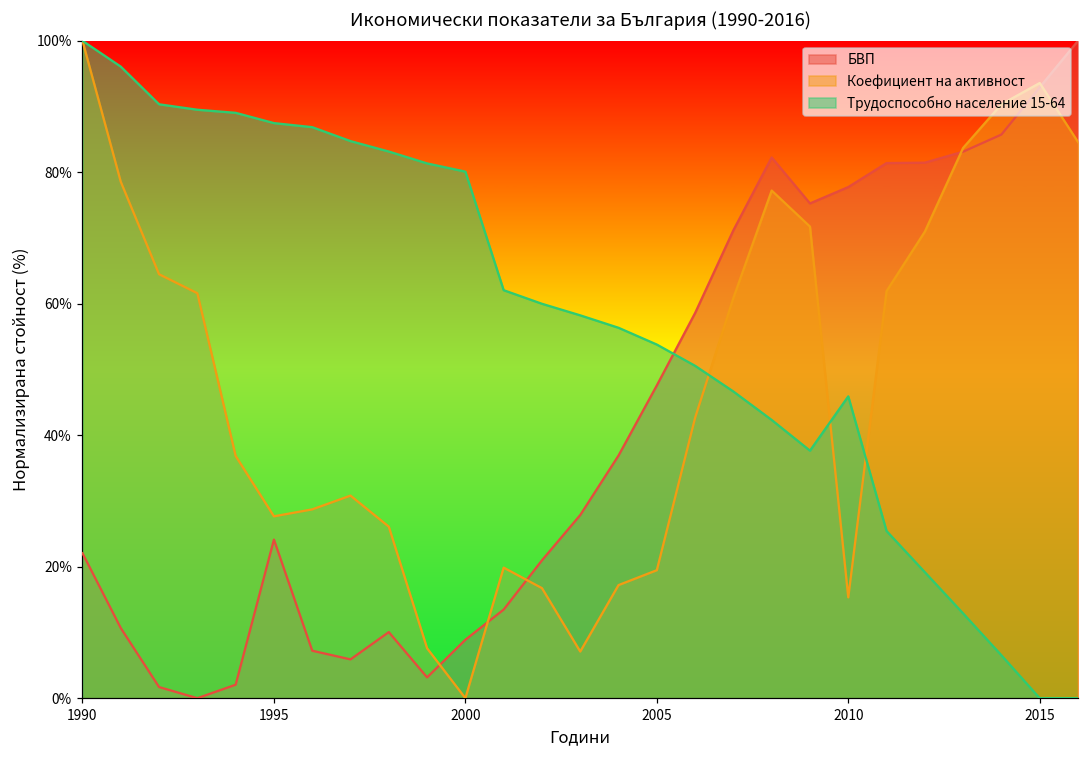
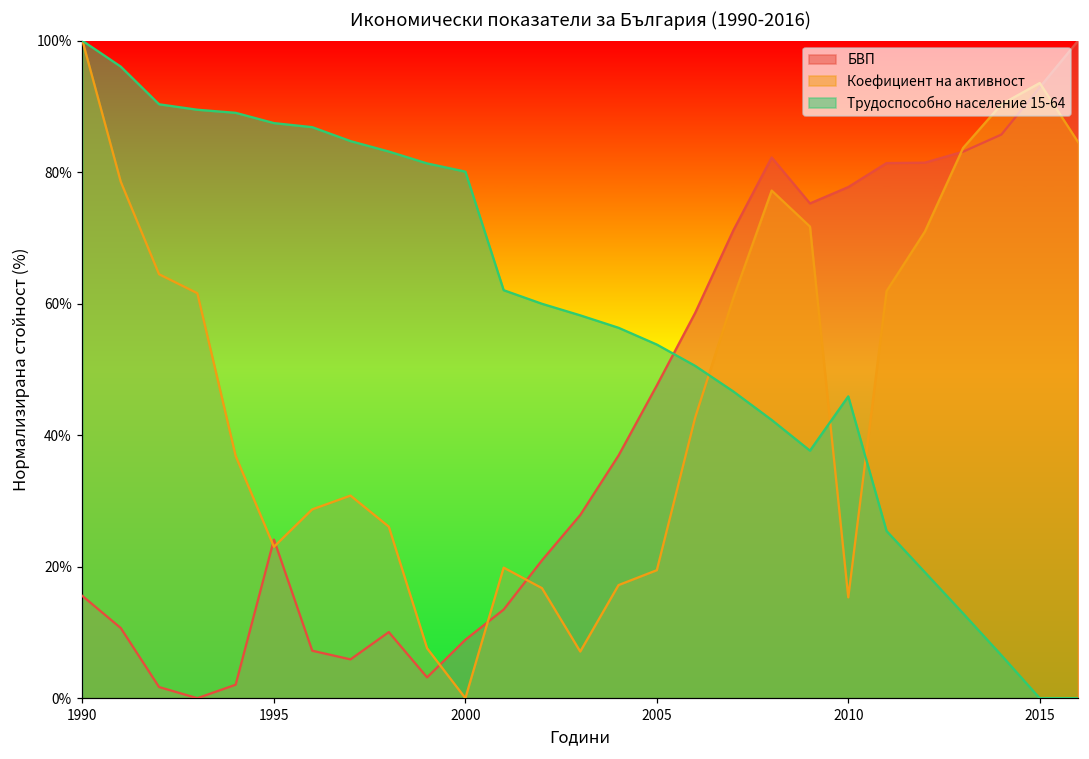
БВП, 1990: 22% -> 16%
Коефициент на активност, 1995: 28% -> 23%
